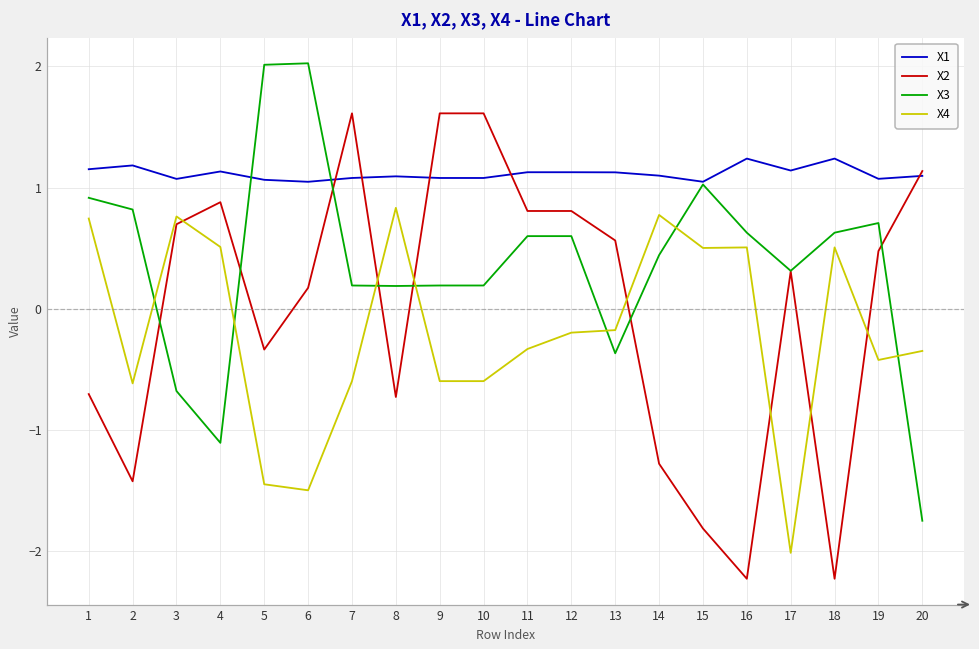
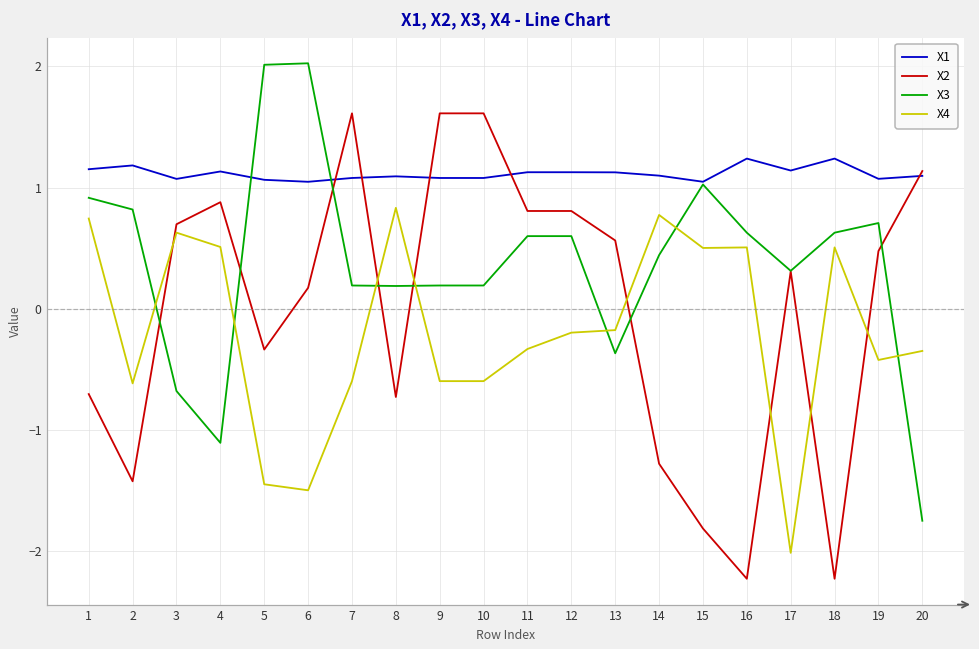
X4, 3: 0.76 -> 0.63
